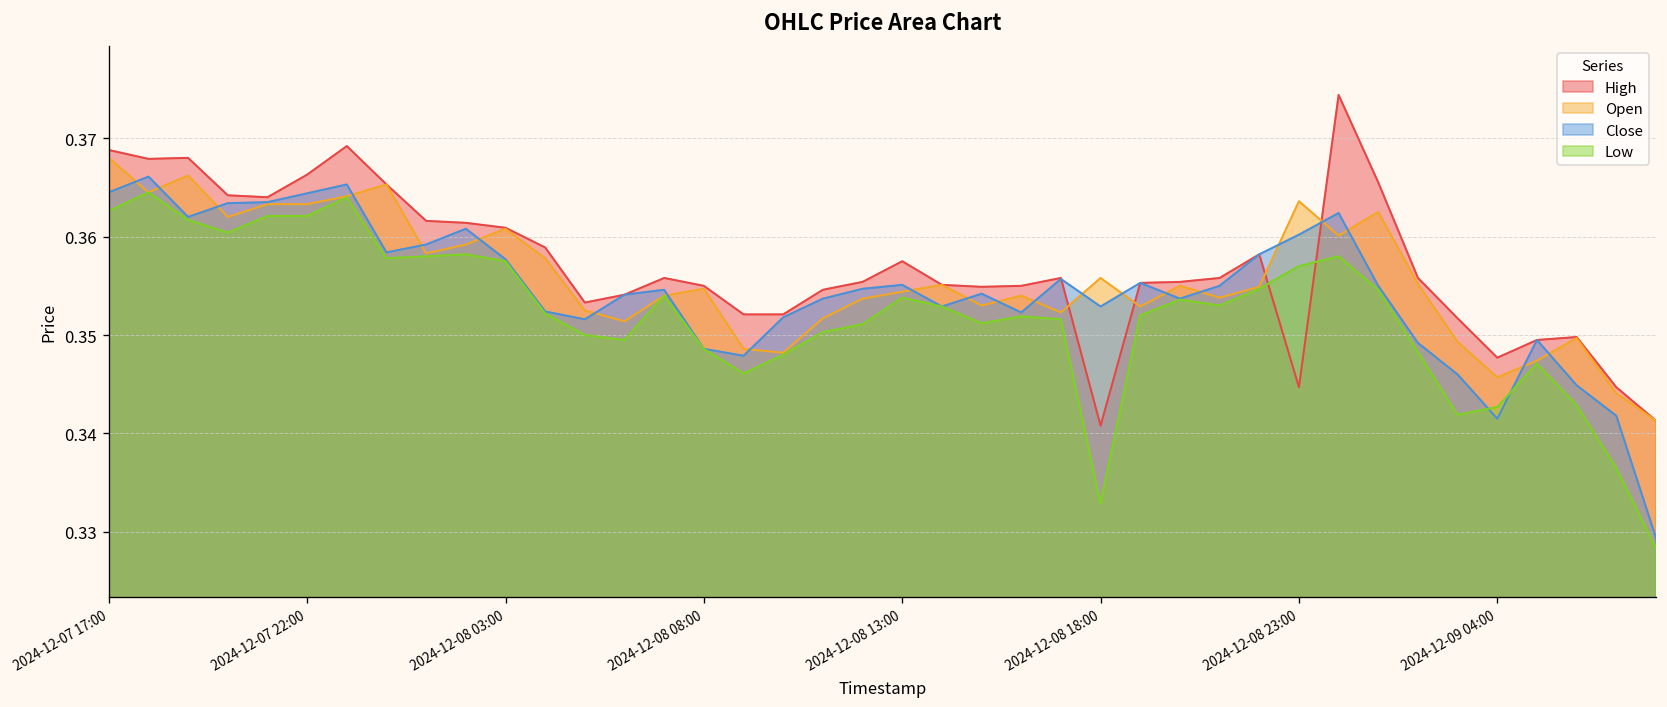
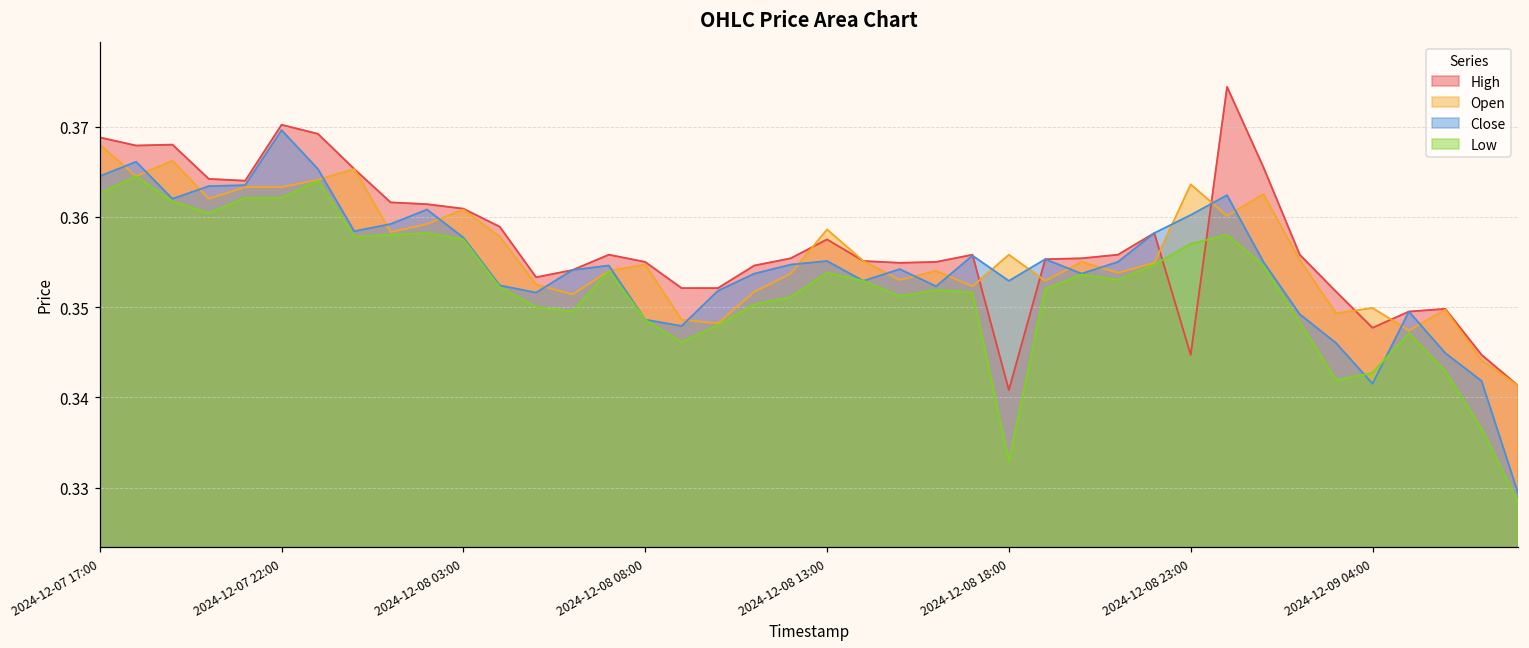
High, 2024-12-07 22:00: 0.366 -> 0.370
Close, 2024-12-07 22:00: 0.364 -> 0.370
Open, 2024-12-08 13:00: 0.354 -> 0.359
Open, 2024-12-09 04:00: 0.346 -> 0.350
